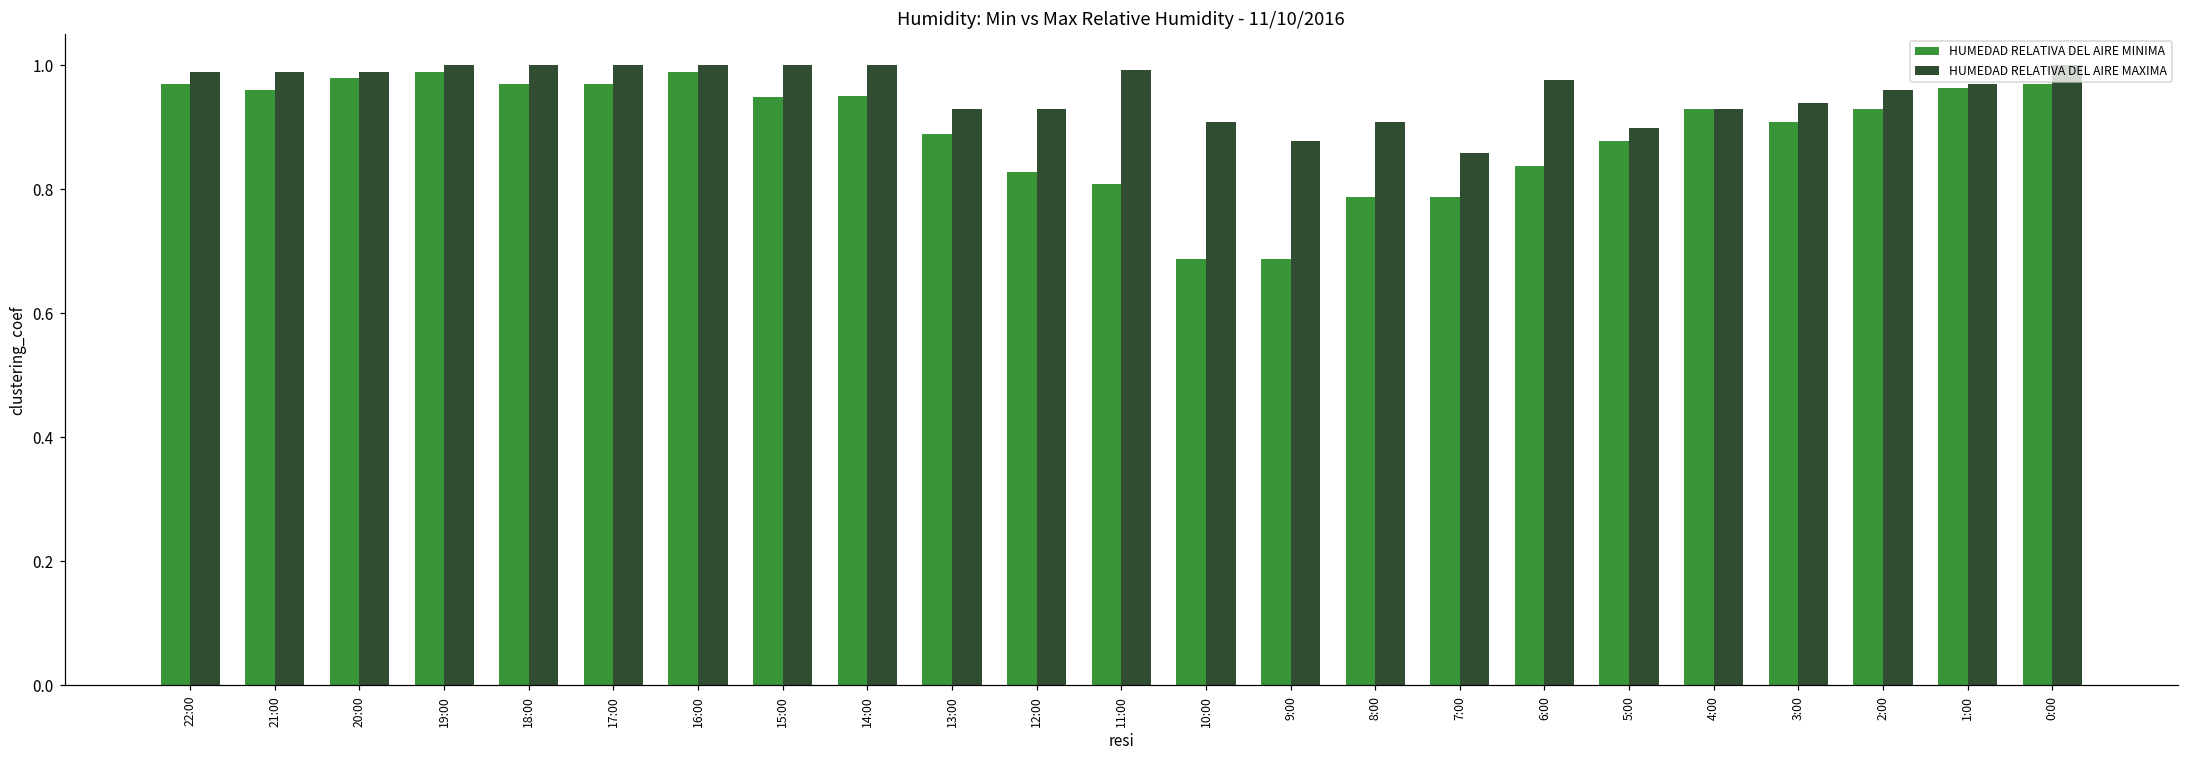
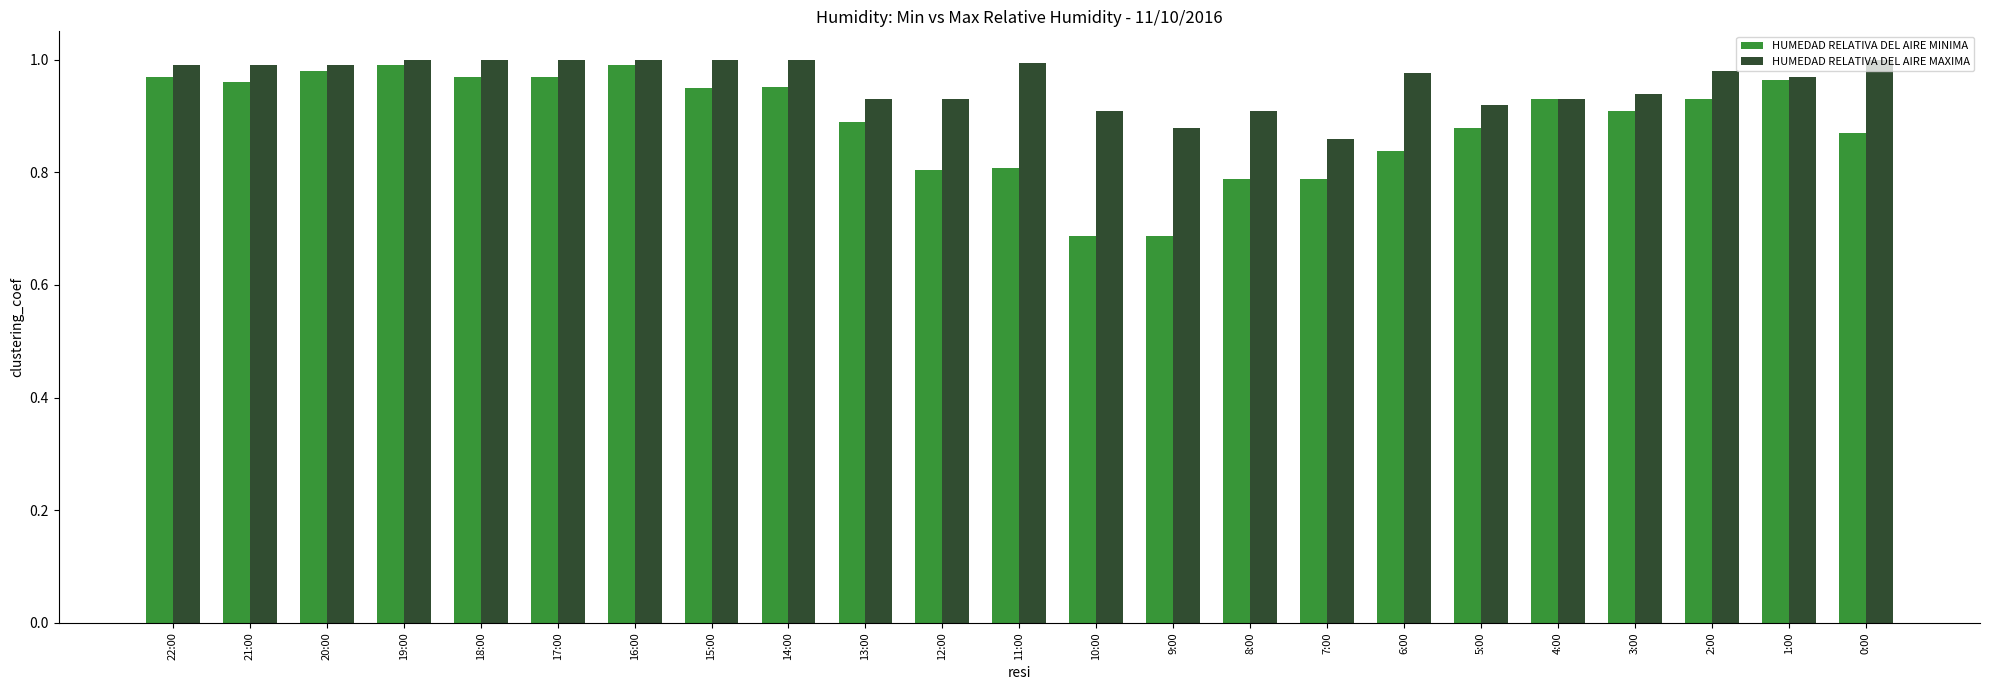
HUMEDAD RELATIVA DEL AIRE MINIMA, 12:00: 0.83 -> 0.80
HUMEDAD RELATIVA DEL AIRE MAXIMA, 5:00: 0.90 -> 0.92
HUMEDAD RELATIVA DEL AIRE MAXIMA, 2:00: 0.96 -> 0.98
HUMEDAD RELATIVA DEL AIRE MINIMA, 0:00: 0.97 -> 0.87
